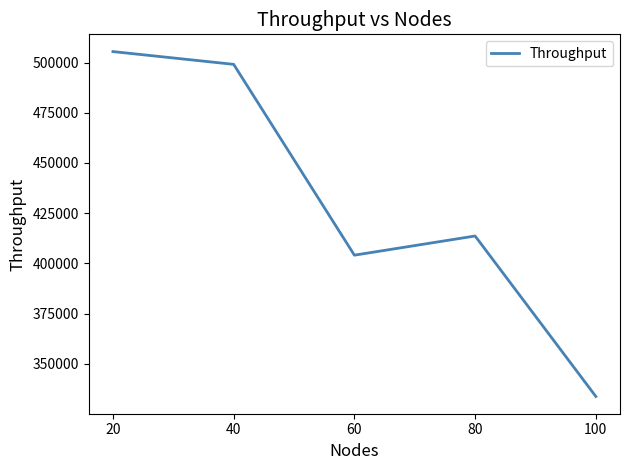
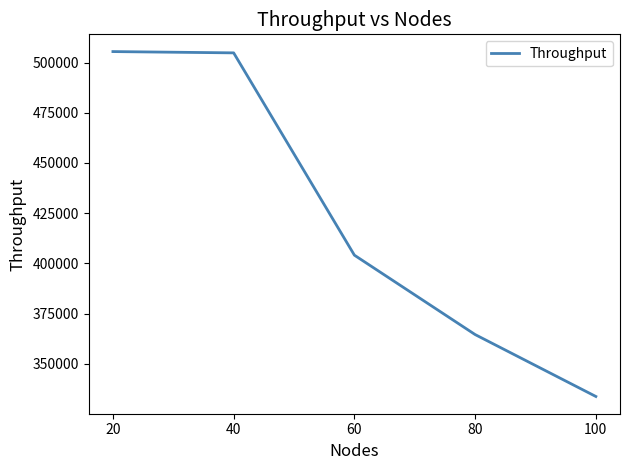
40: 499000 -> 505000
80: 414000 -> 365000
